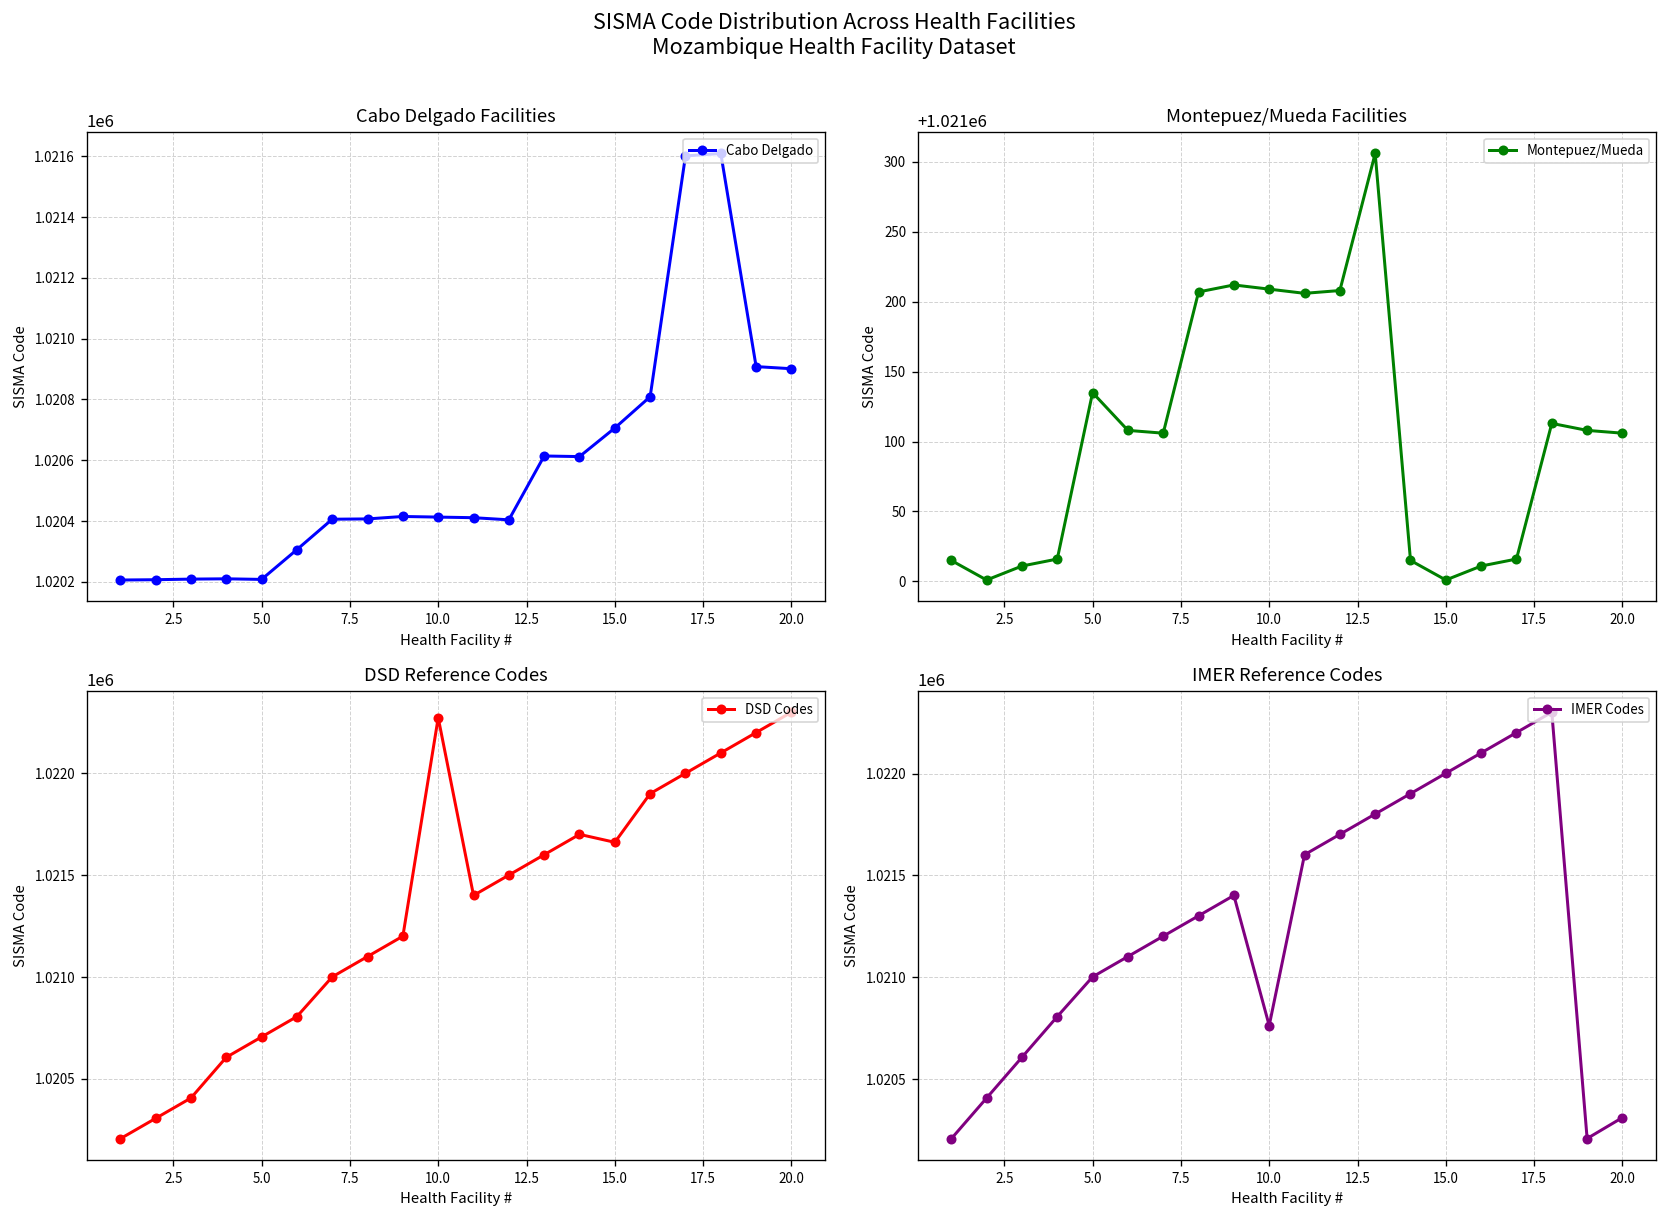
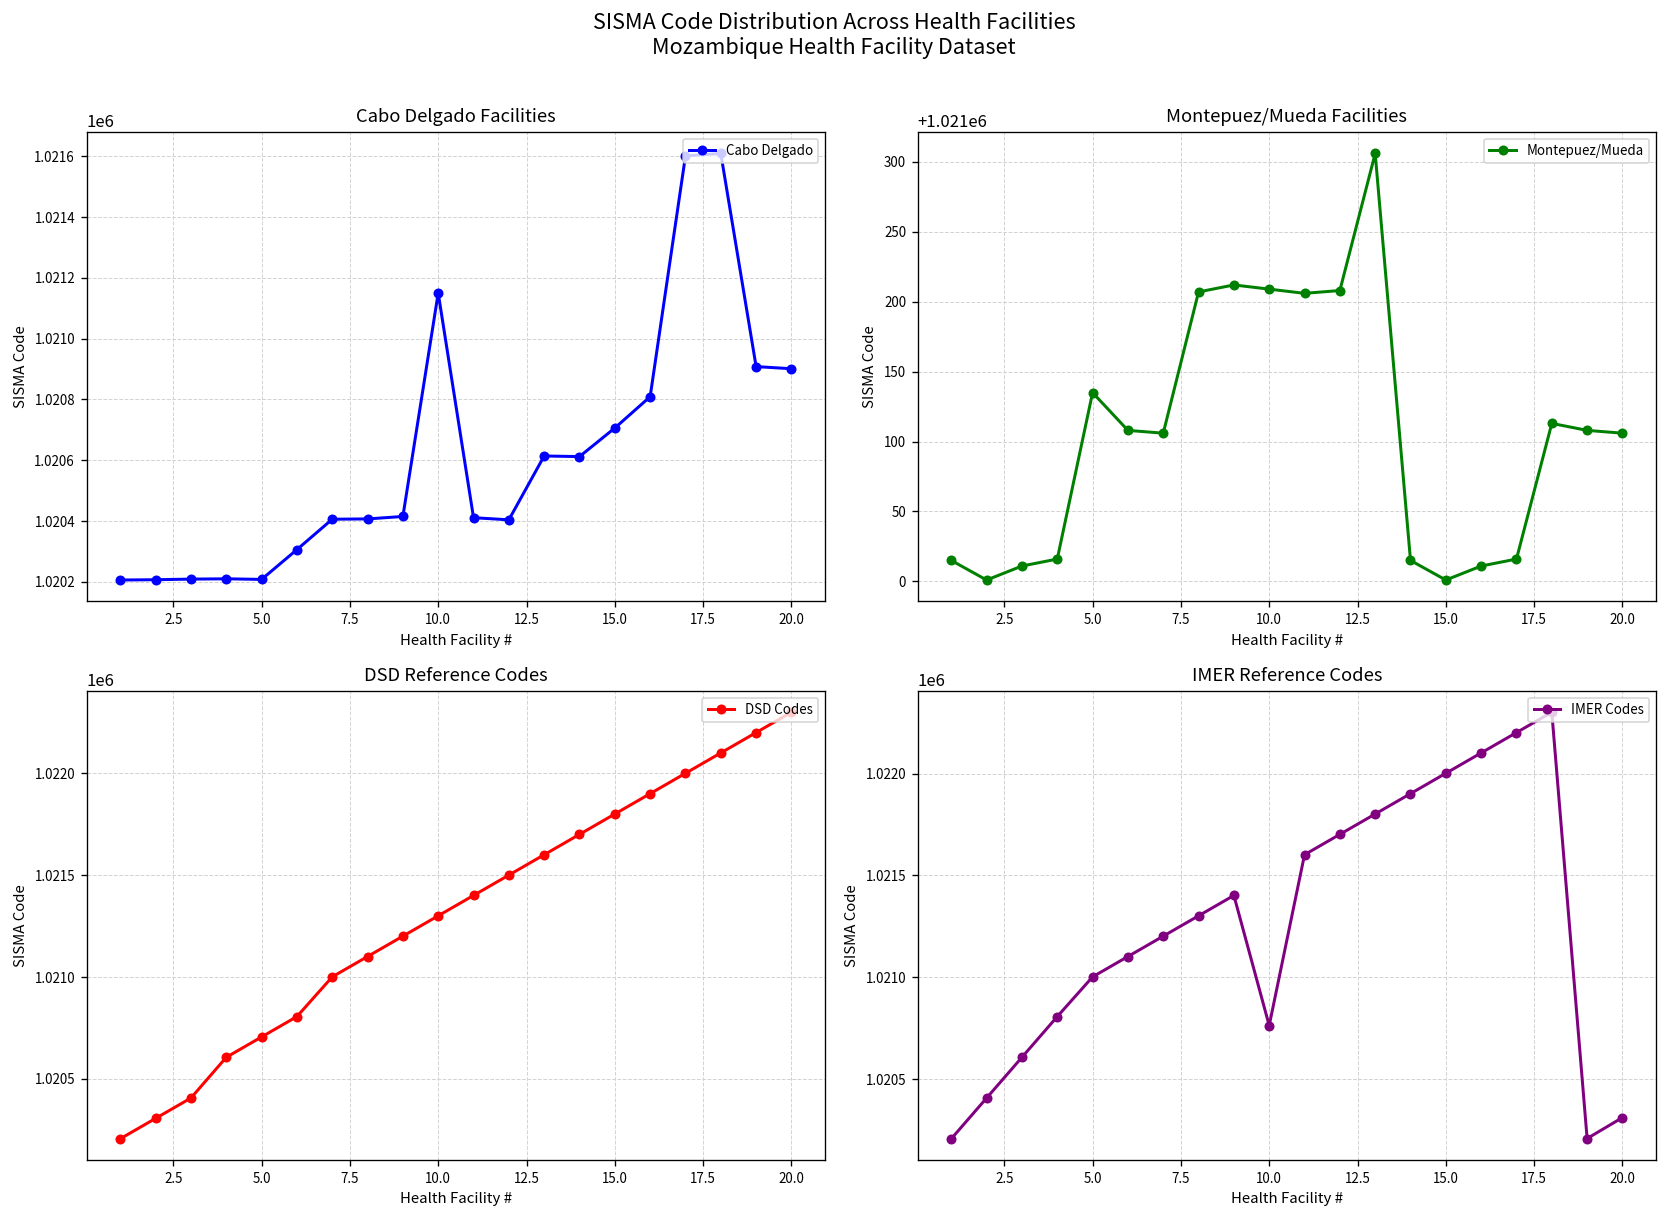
Cabo Delgado Facilities, 10.0: 1020410 -> 1021150
DSD Reference Codes, 10.0: 1022270 -> 1021300
DSD Reference Codes, 15.0: 1021660 -> 1021800
